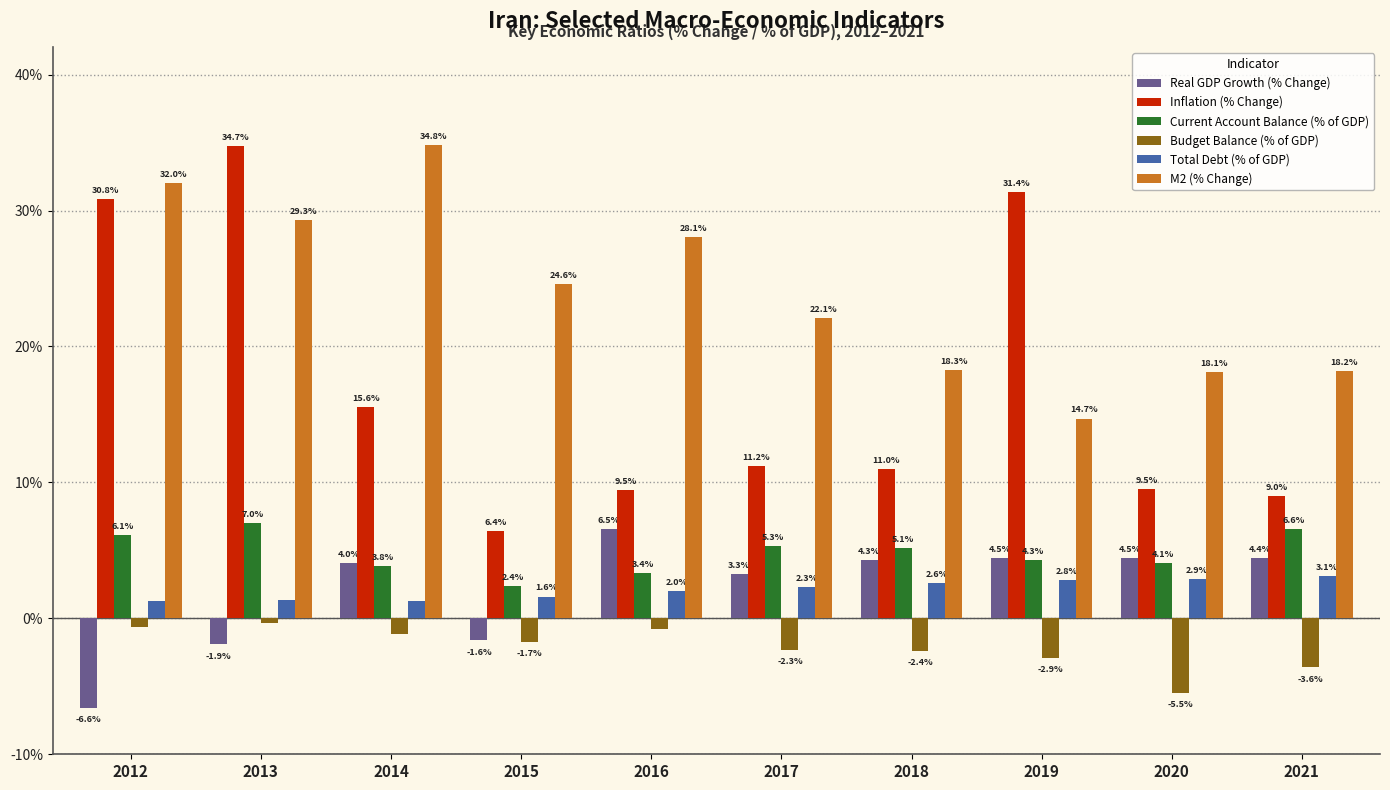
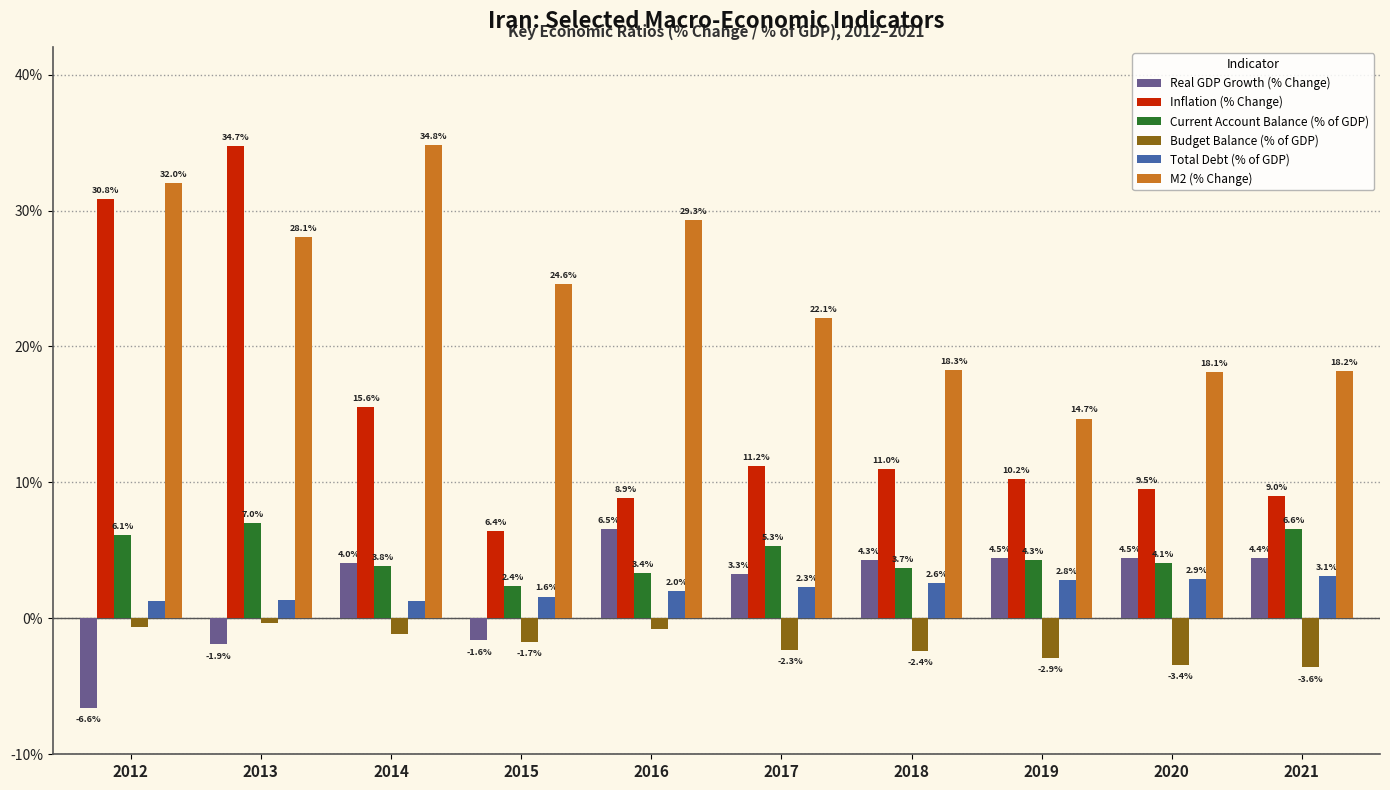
M2 (% Change), 2013: 29.3% -> 28.1%
Inflation (% Change), 2016: 9.5% -> 8.9%
M2 (% Change), 2016: 28.1% -> 29.3%
Current Account Balance (% of GDP), 2018: 5.1% -> 3.7%
Inflation (% Change), 2019: 31.4% -> 10.2%
Budget Balance (% of GDP), 2020: -5.5% -> -3.4%
